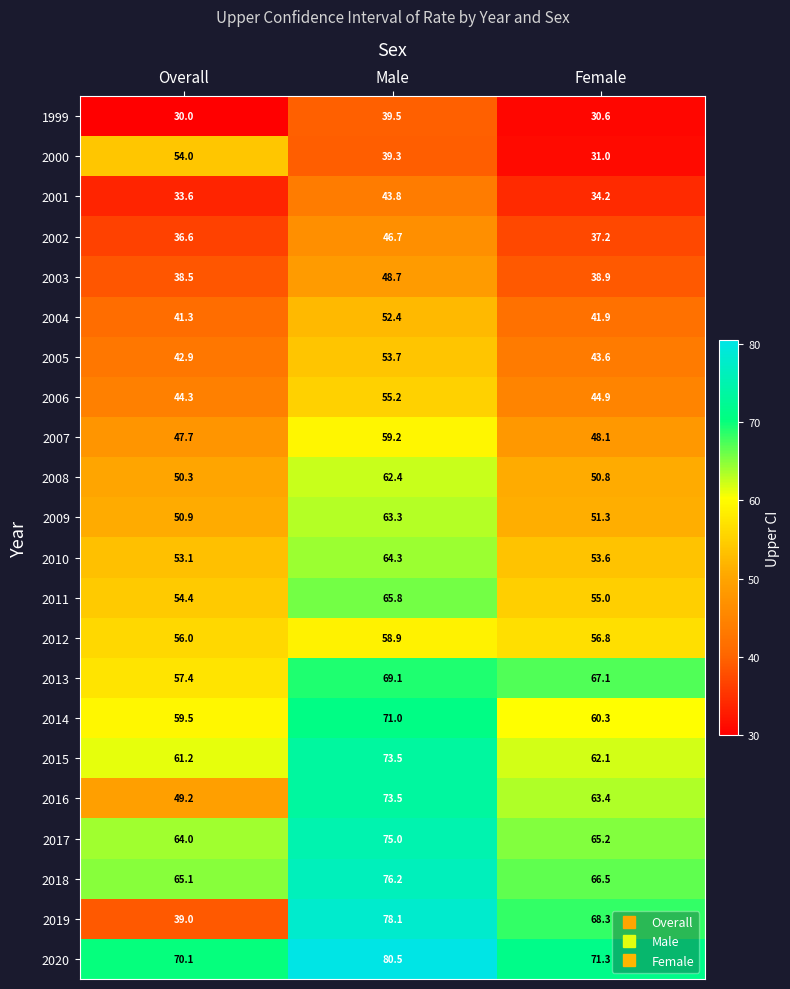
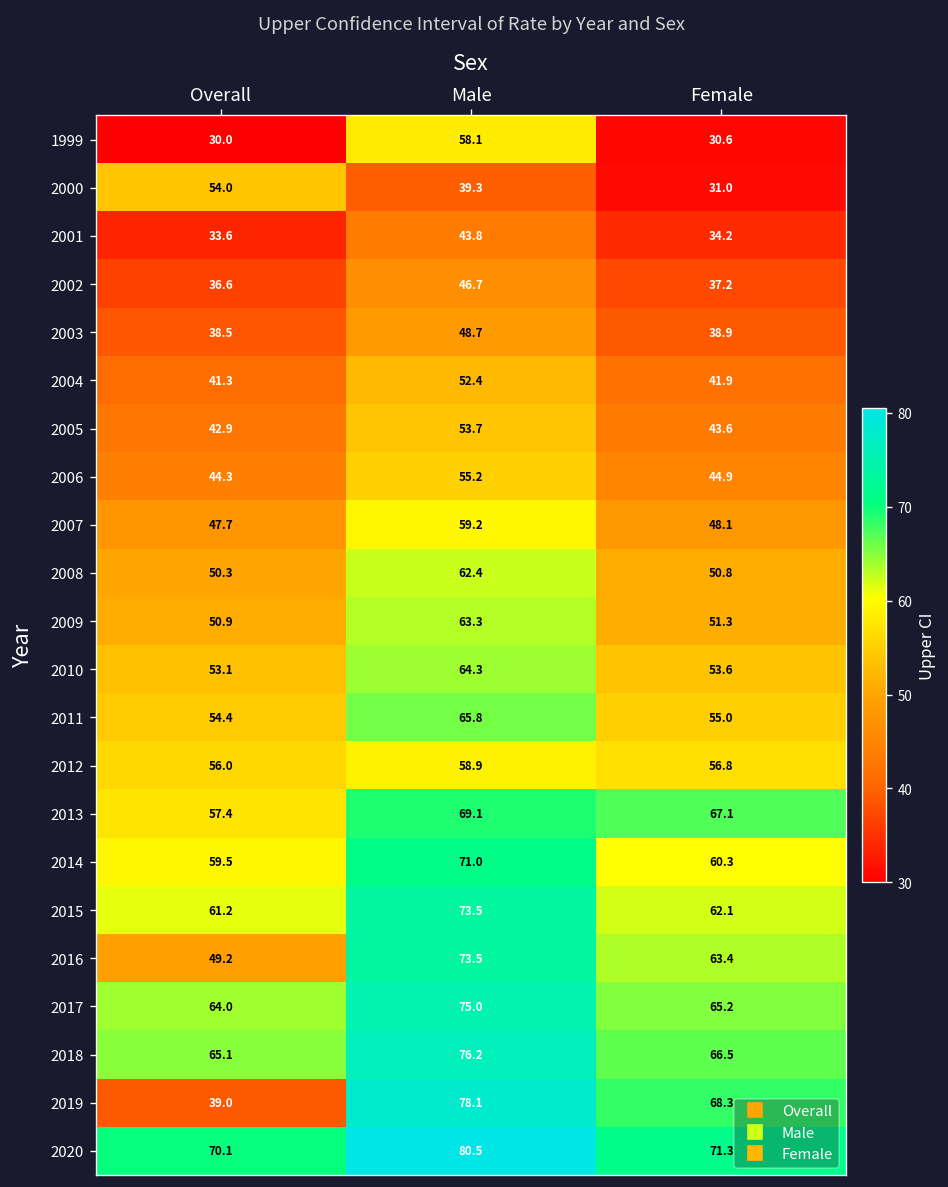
1999, Male: 39.5 -> 58.1
